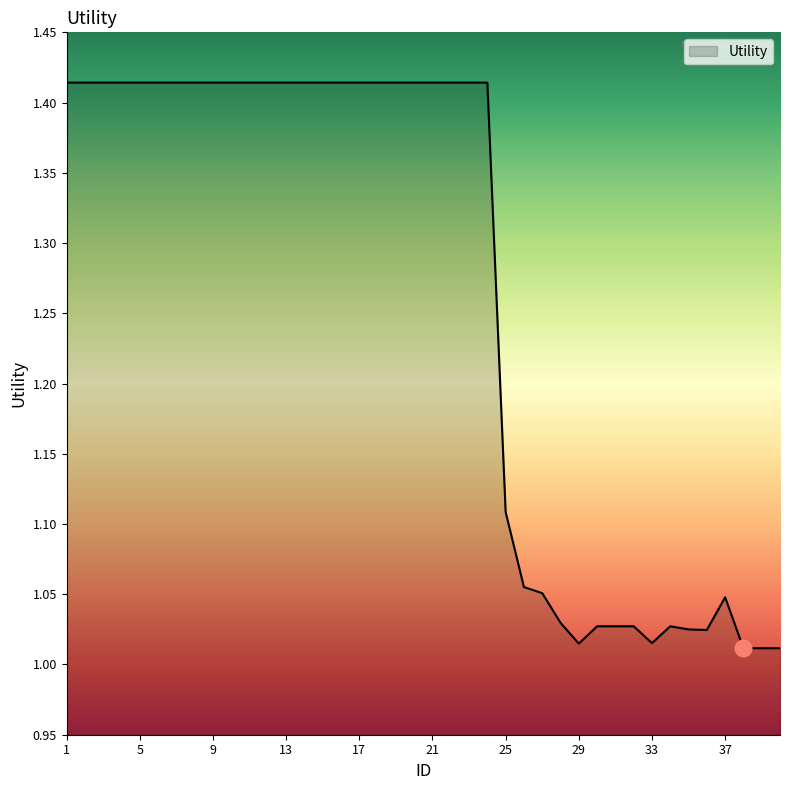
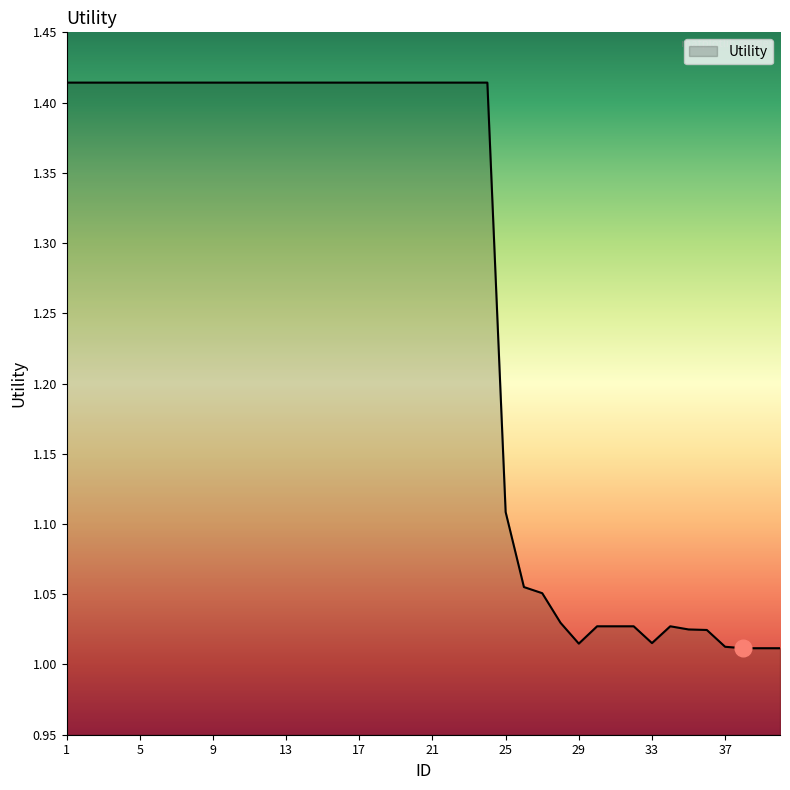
Utility, 37: 1.048 -> 1.013
